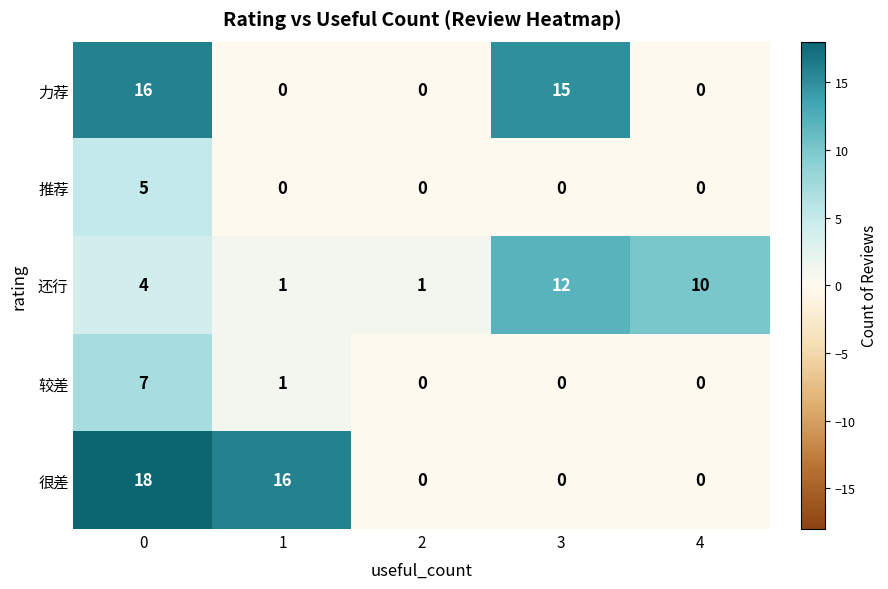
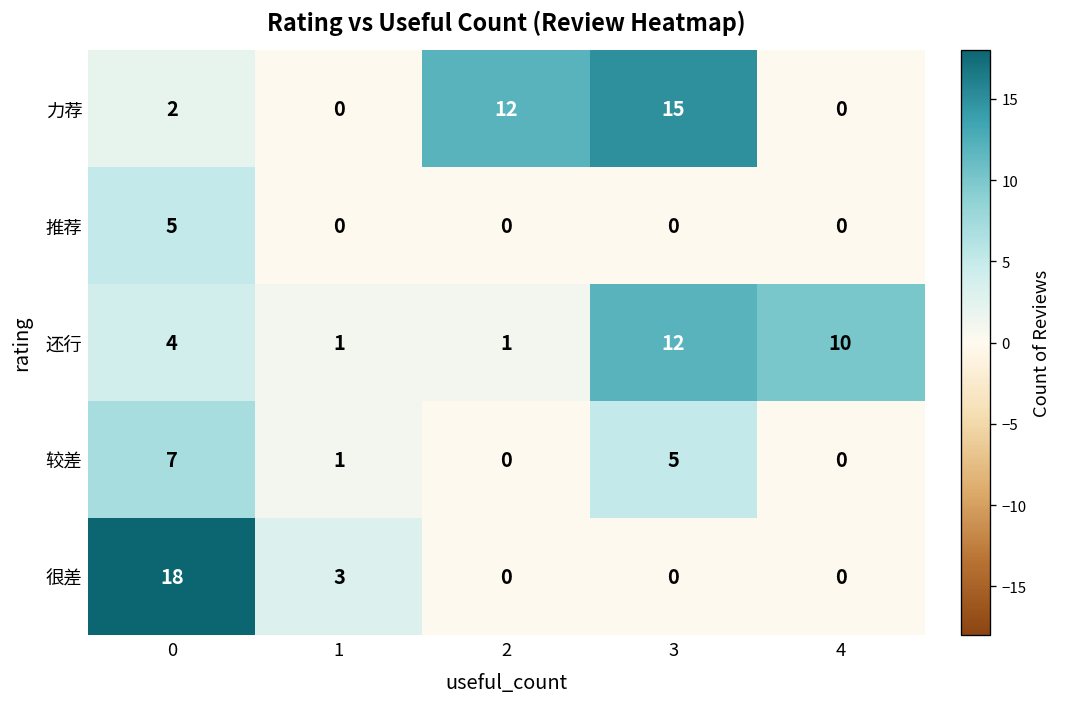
力荐, 0: 16 -> 2
力荐, 2: 0 -> 12
较差, 3: 0 -> 5
很差, 1: 16 -> 3
